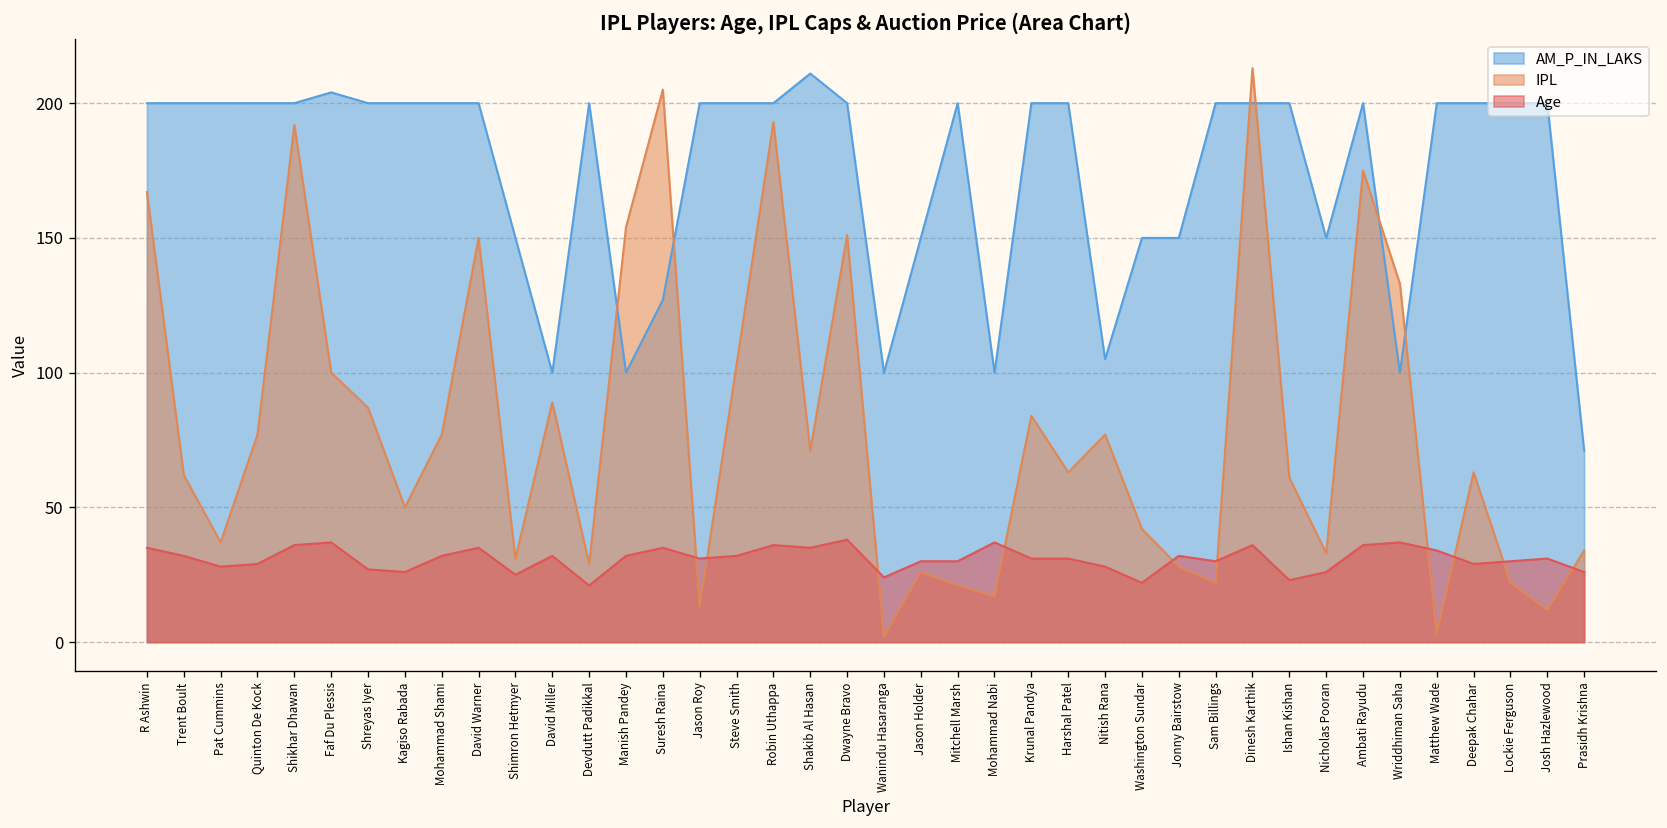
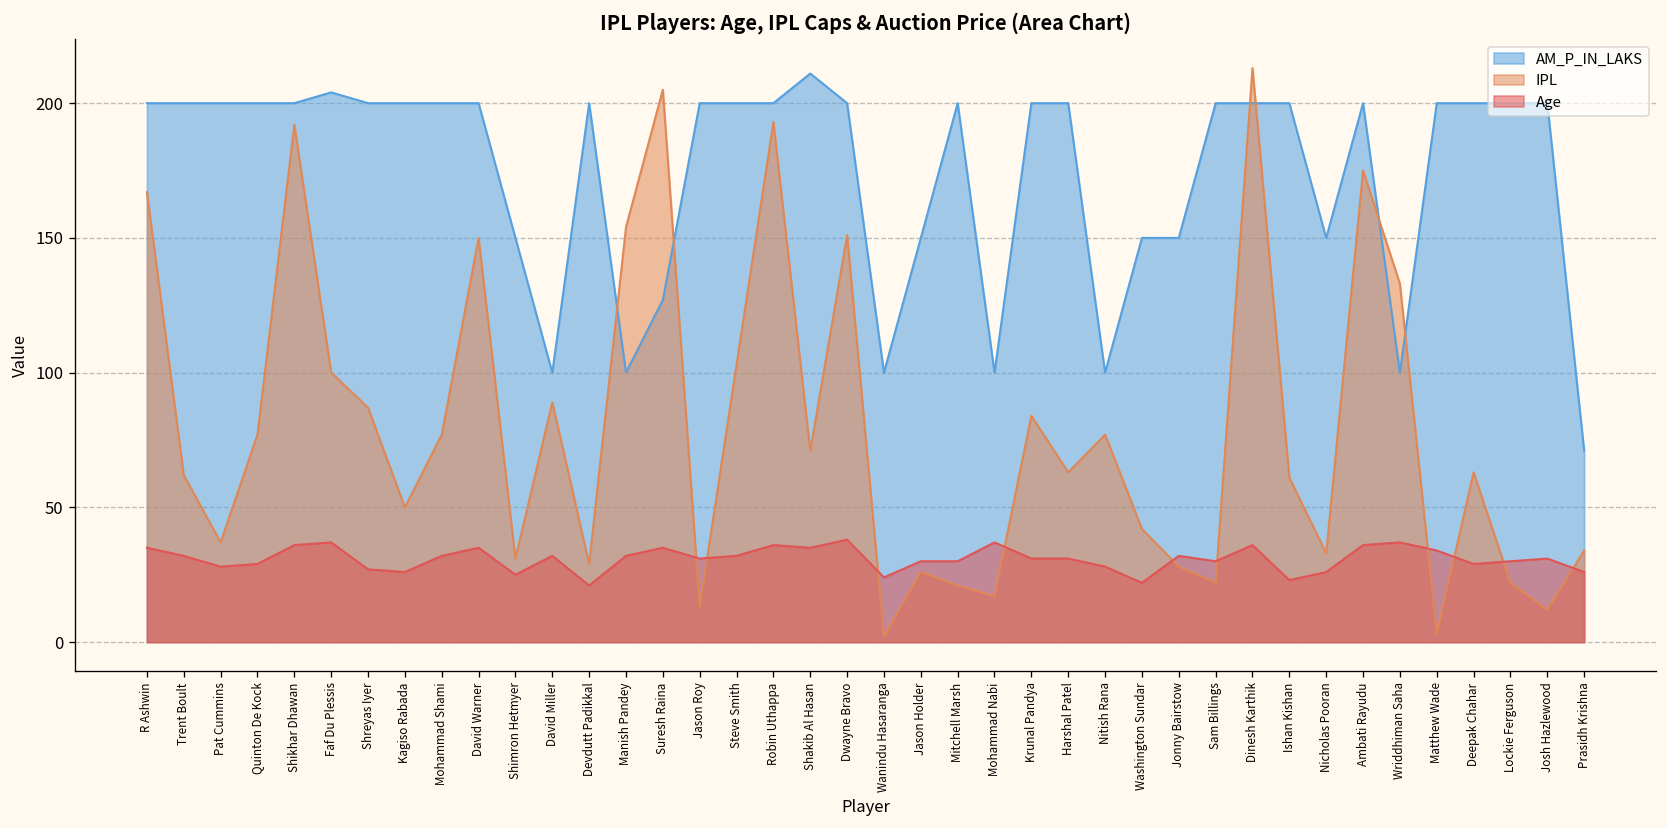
AM_P_IN_LAKS, Nitish Rana: 105 -> 100
